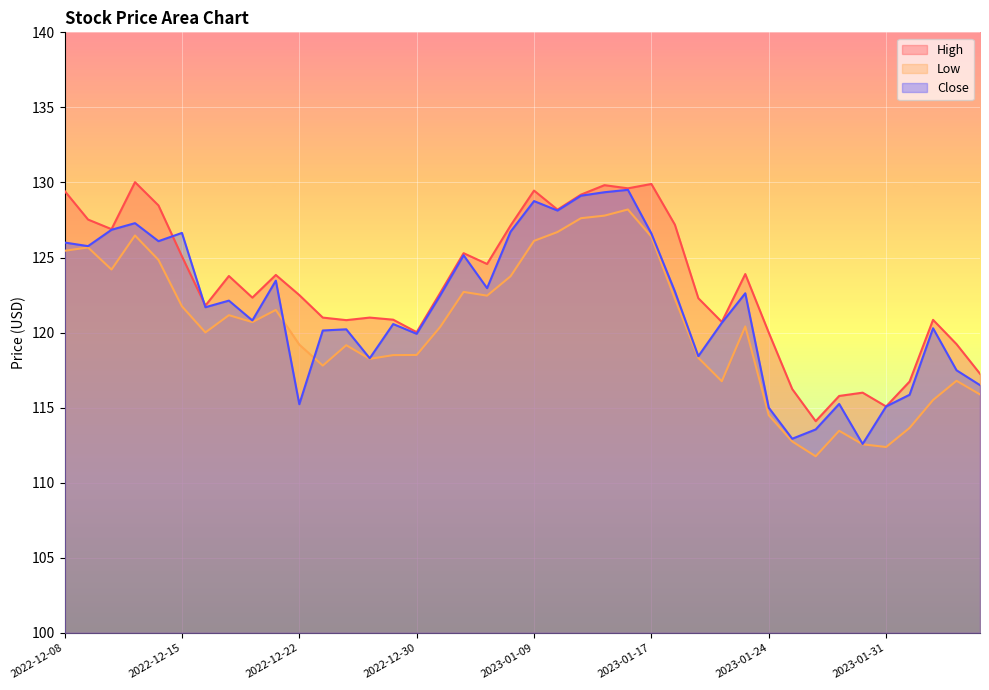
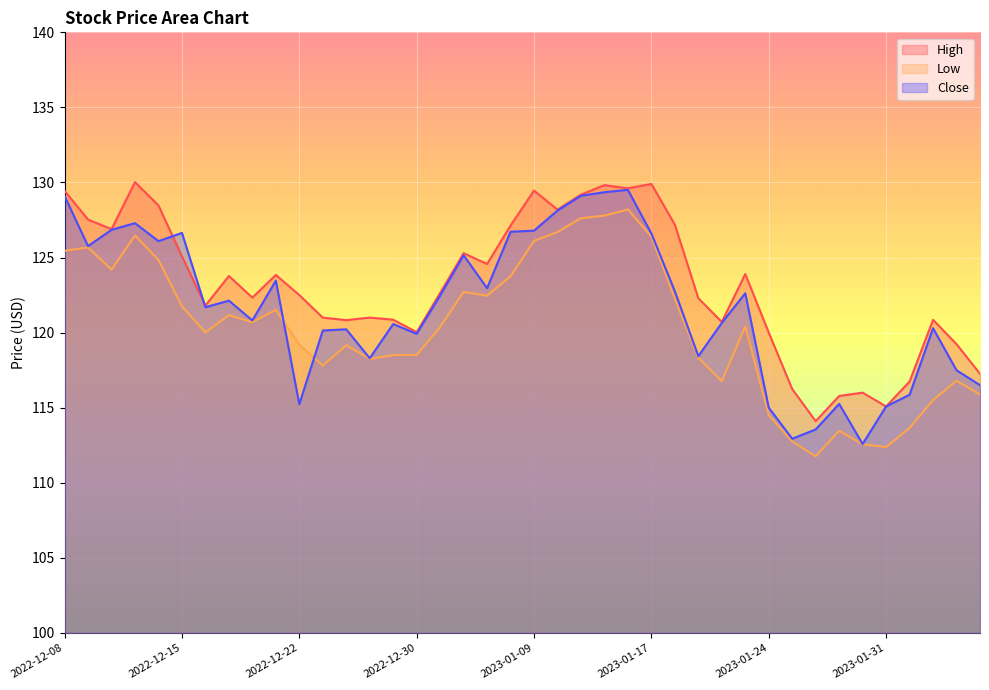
Close, 2022-12-08: 126.0 -> 129.1
Close, 2023-01-09: 128.8 -> 126.8
